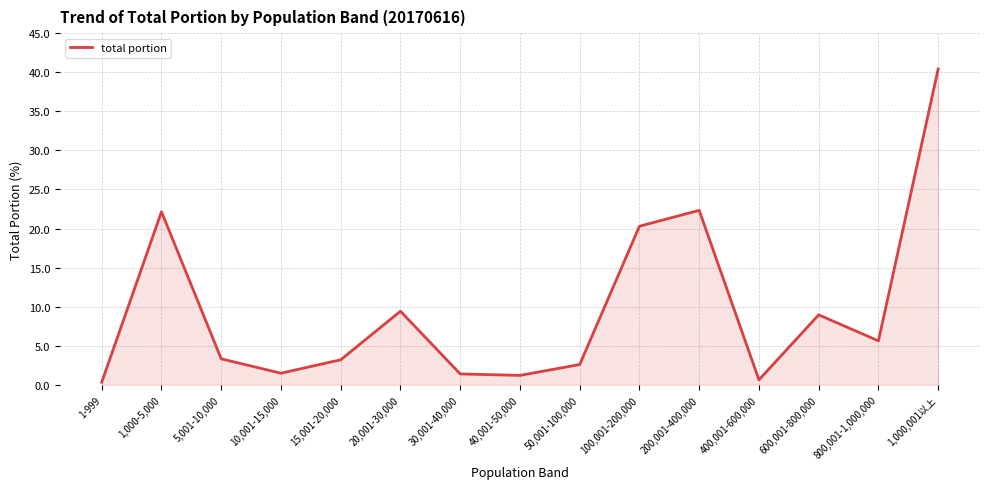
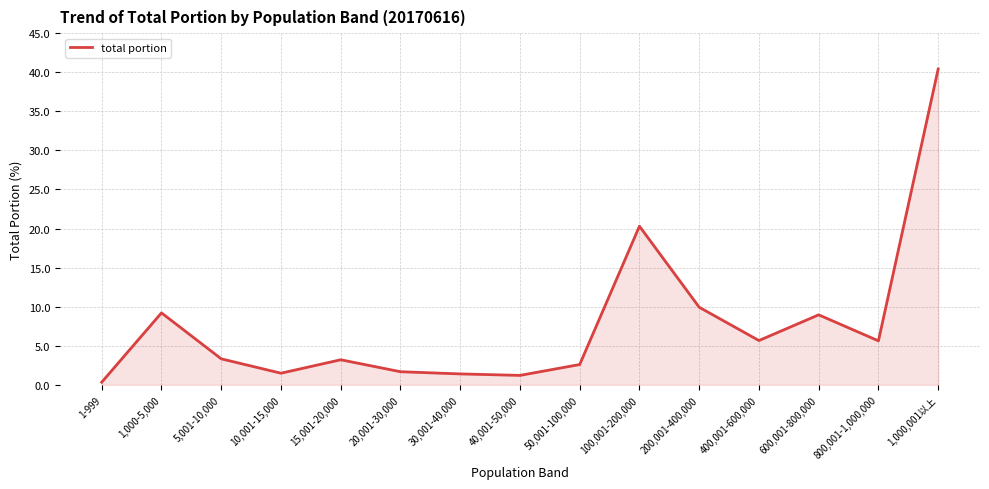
1,000-5,000: 22 -> 9
20,001-30,000: 9 -> 2
200,001-400,000: 22 -> 10
400,001-600,000: 1 -> 6
